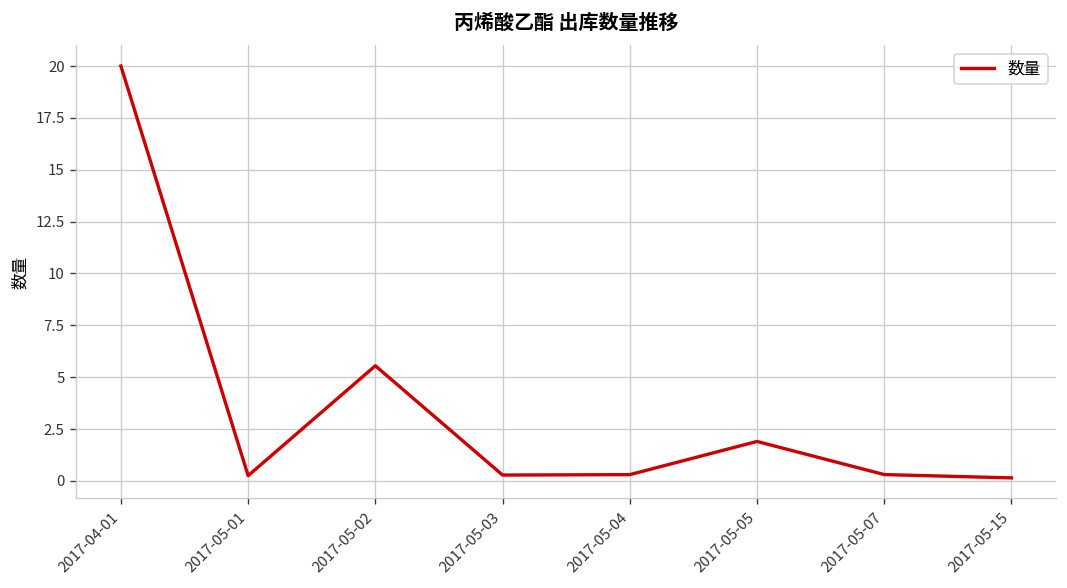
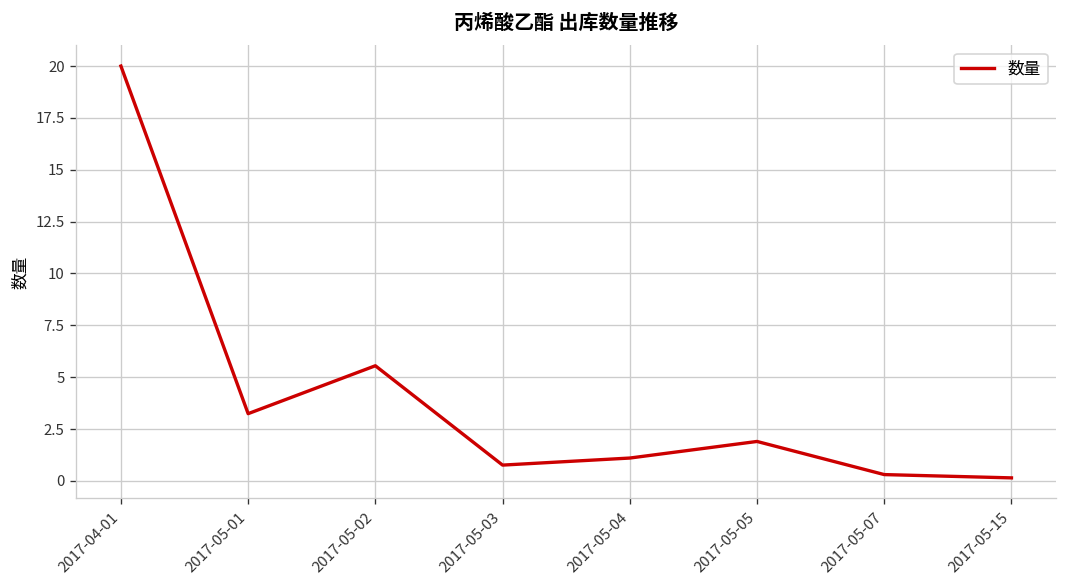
2017-05-01: 0.3 -> 3.2
2017-05-03: 0.3 -> 0.8
2017-05-04: 0.3 -> 1.1
